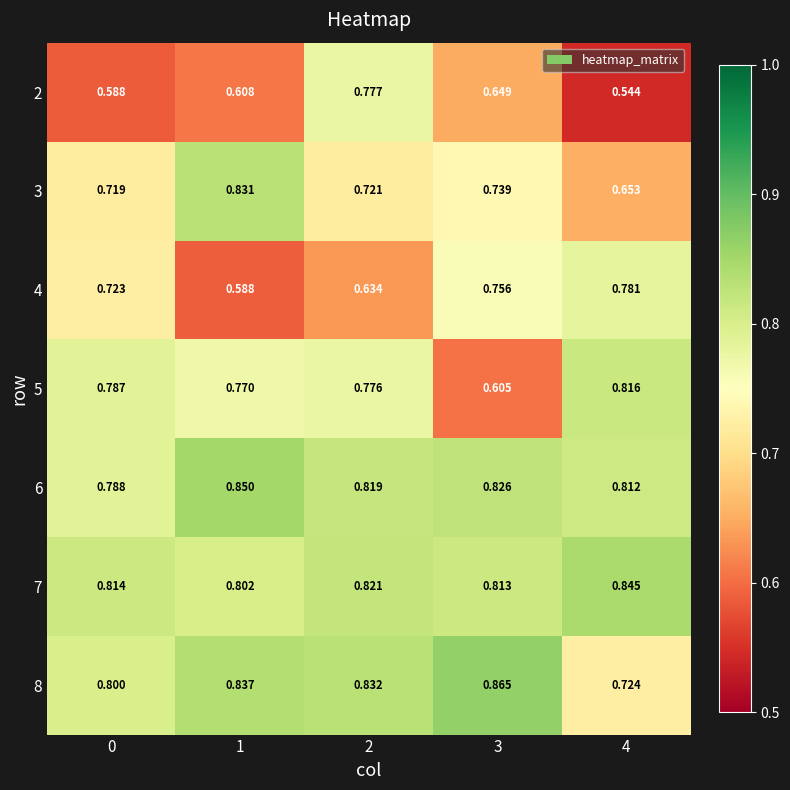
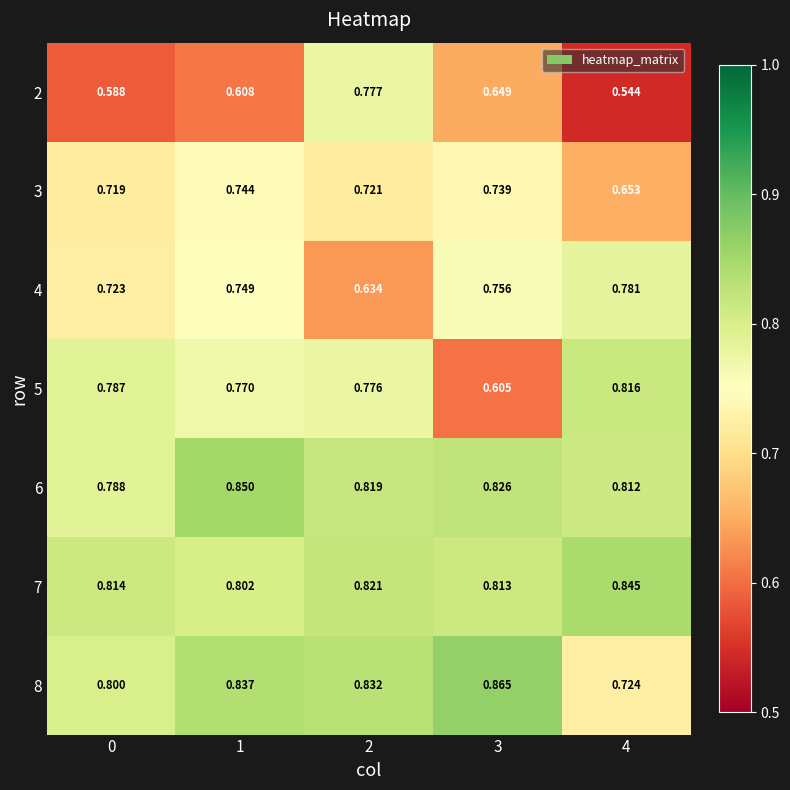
3, 1: 0.831 -> 0.744
4, 1: 0.588 -> 0.749
